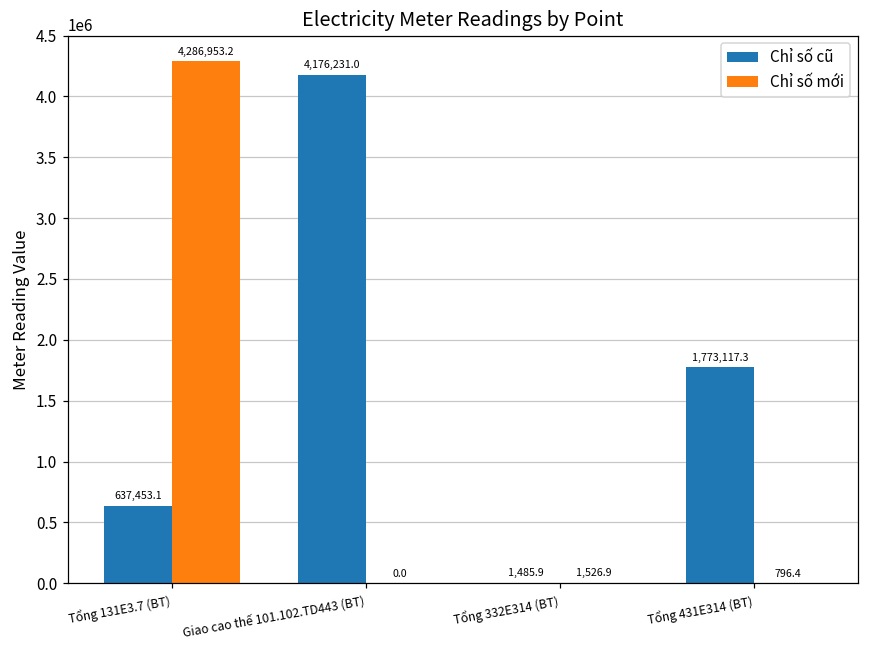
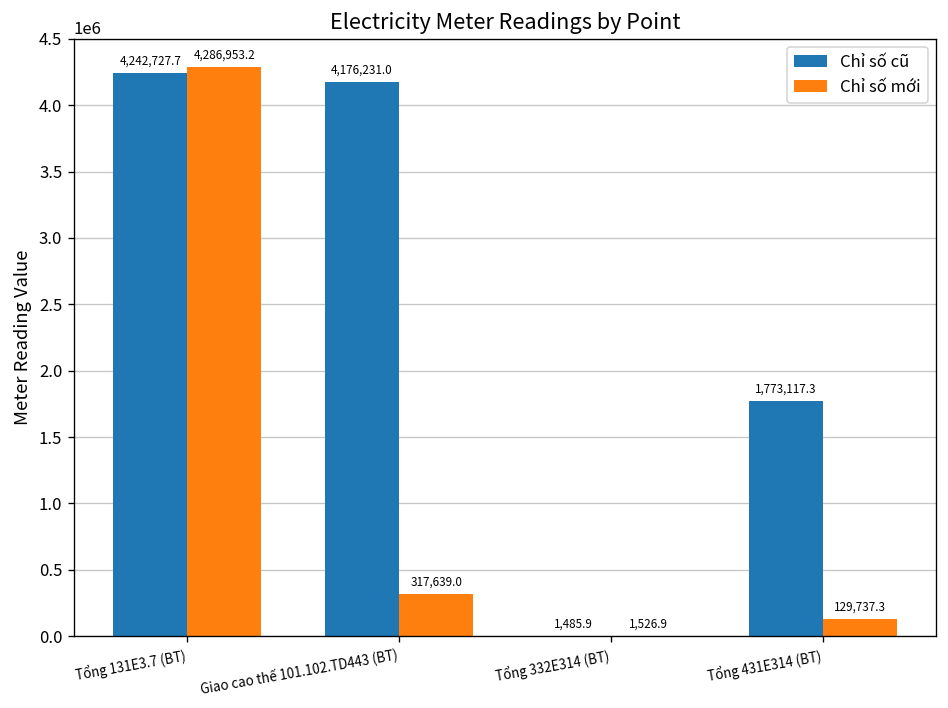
Chỉ số cũ, Tổng 131E3.7 (BT): 637,453.1 -> 4,242,727.7
Chỉ số mới, Giao cao thế 101.102.TD443 (BT): 0.0 -> 317,639.0
Chỉ số mới, Tổng 431E314 (BT): 796.4 -> 129,737.3
